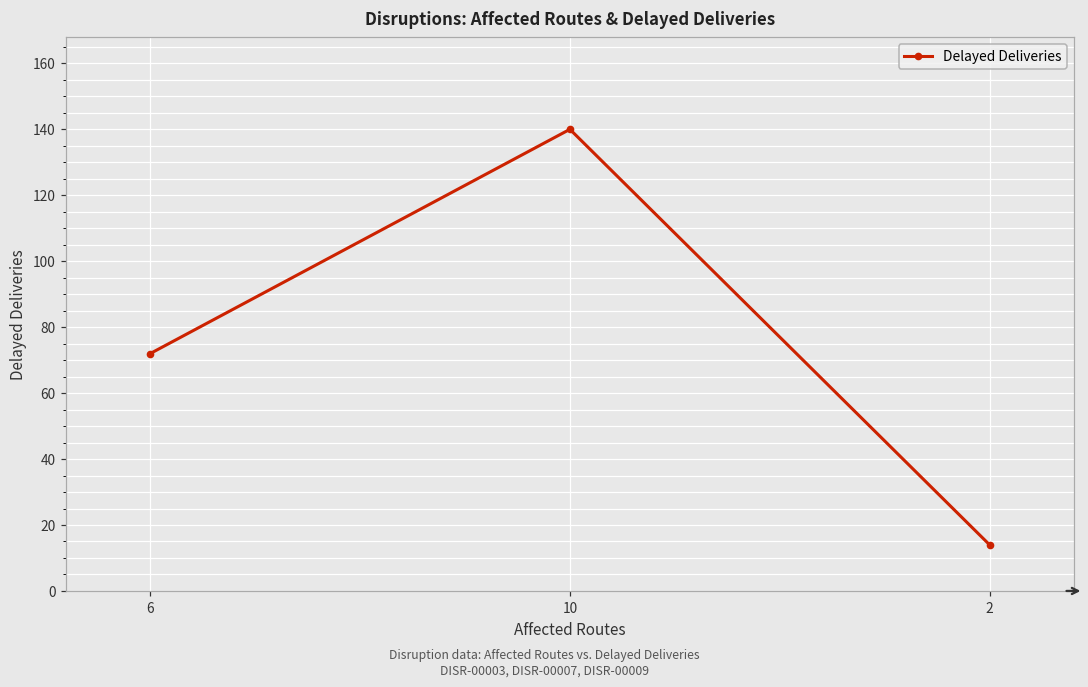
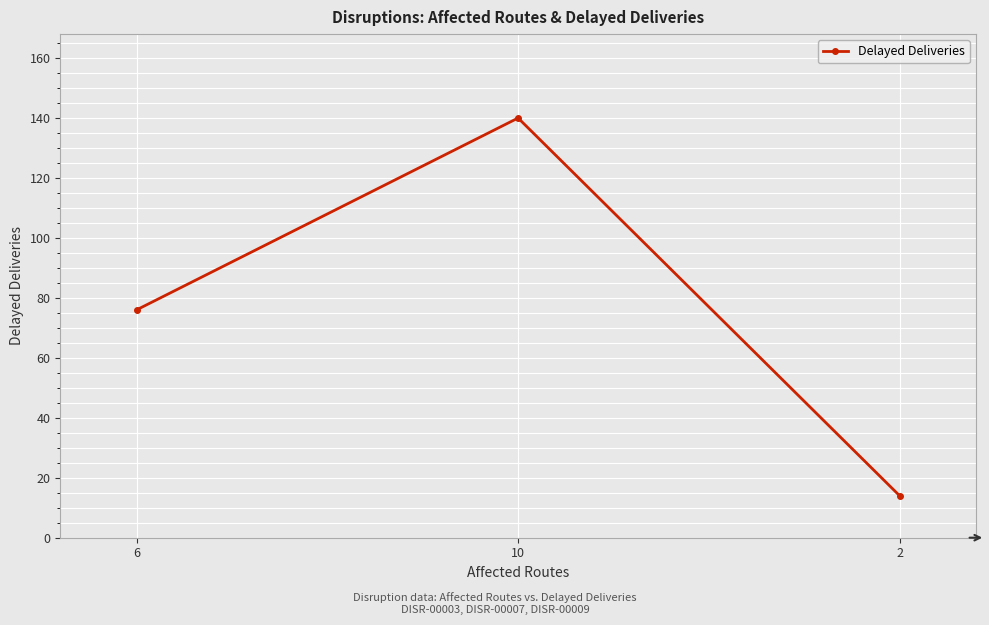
6: 72 -> 76
